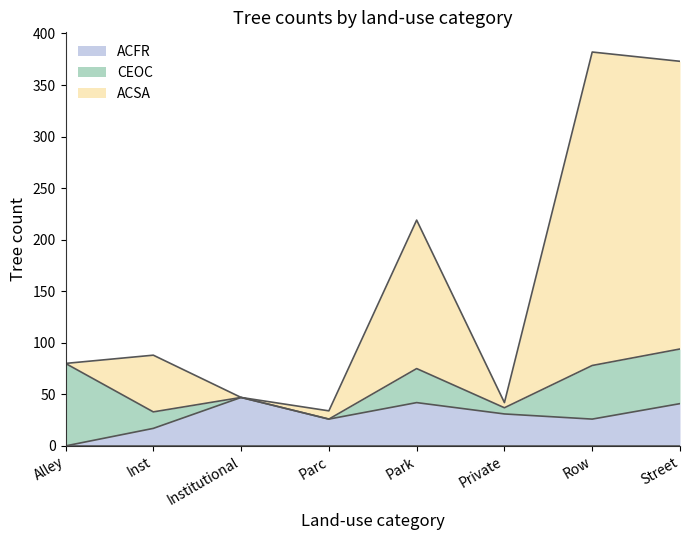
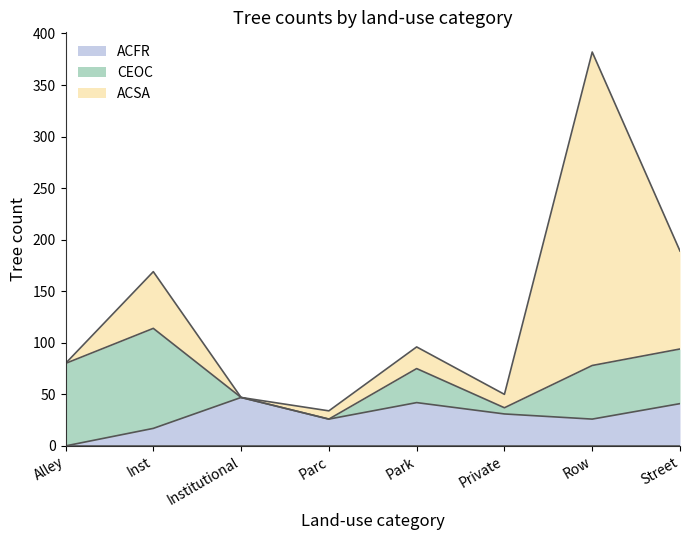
CEOC, Inst: 16 -> 97
ACSA, Park: 144 -> 21
ACSA, Private: 5 -> 13
ACSA, Street: 279 -> 95
